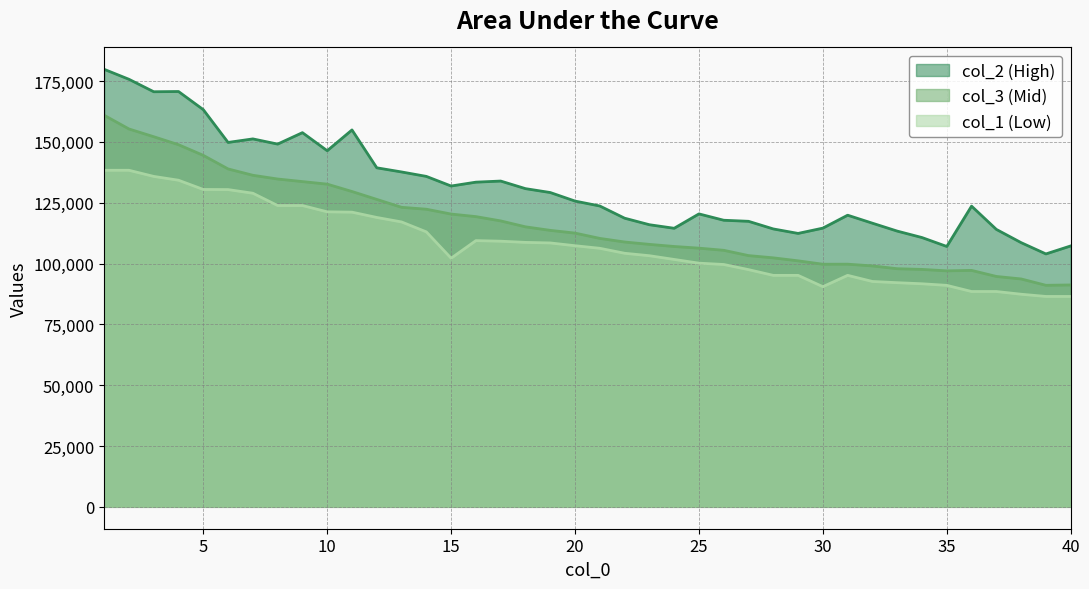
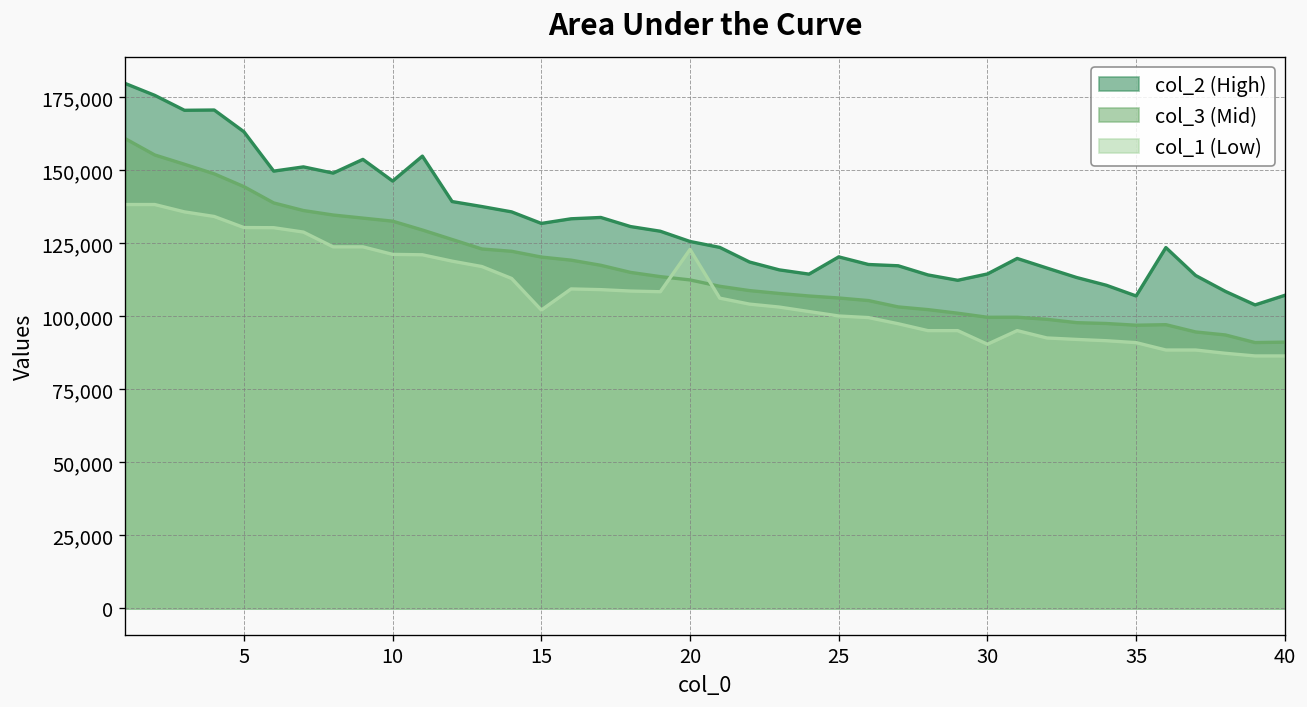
col_1 (Low), 20: 107,000 -> 123,000
